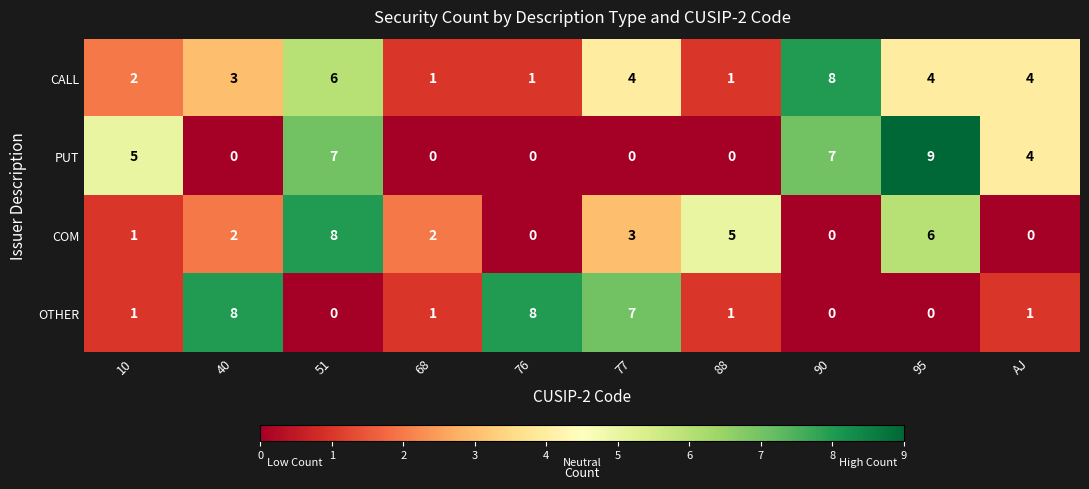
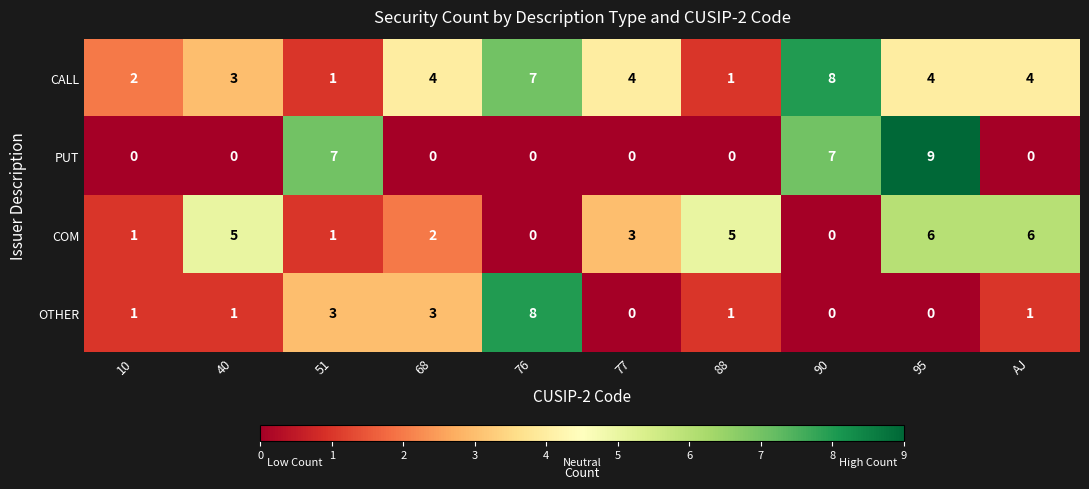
CALL, 51: 6 -> 1
CALL, 68: 1 -> 4
CALL, 76: 1 -> 7
PUT, 10: 5 -> 0
PUT, AJ: 4 -> 0
COM, 40: 2 -> 5
COM, 51: 8 -> 1
COM, AJ: 0 -> 6
OTHER, 40: 8 -> 1
OTHER, 51: 0 -> 3
OTHER, 68: 1 -> 3
OTHER, 77: 7 -> 0
